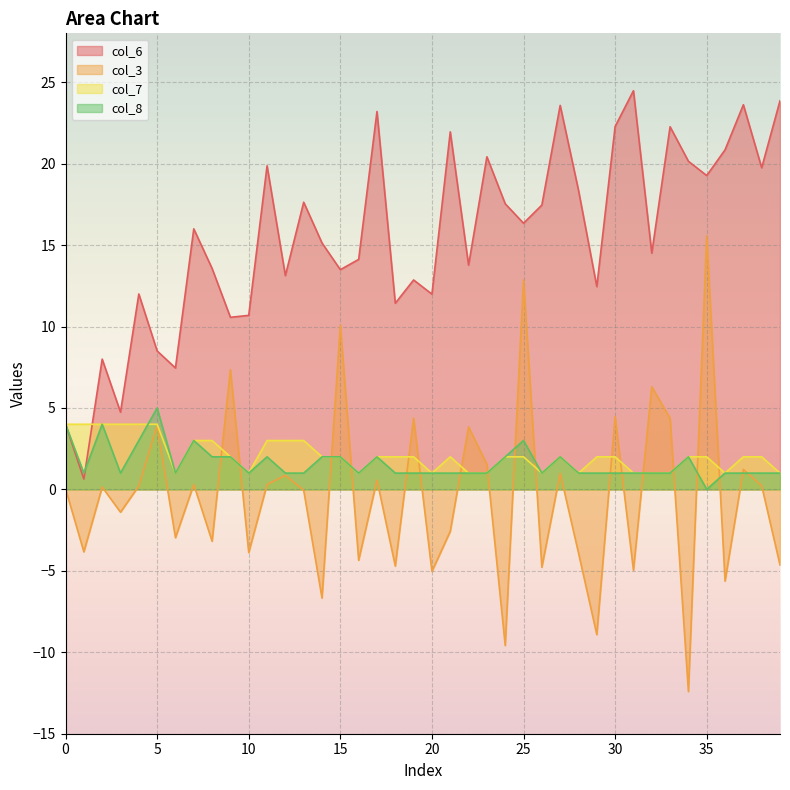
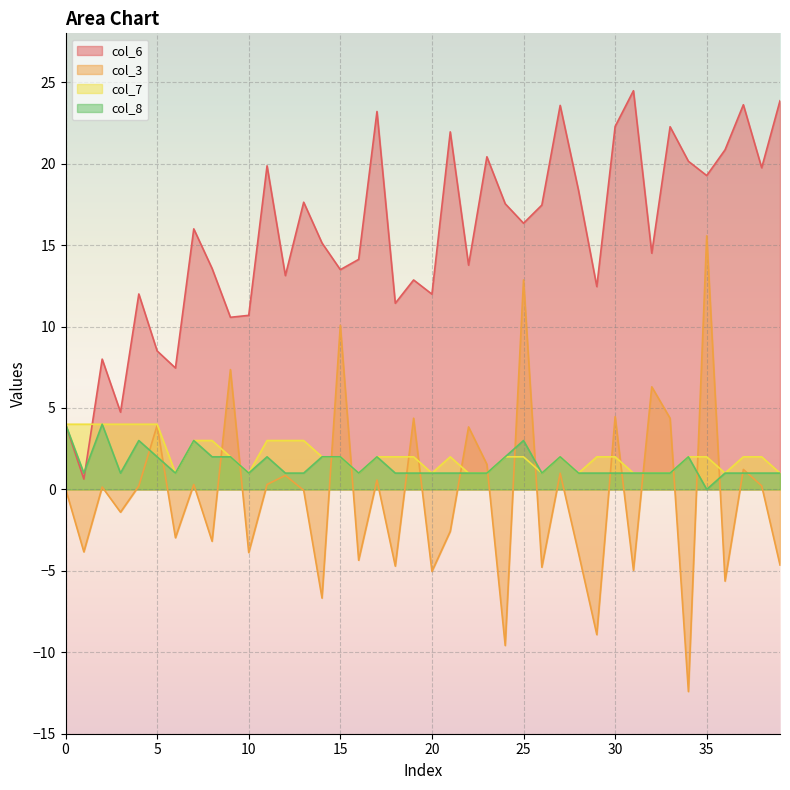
col_8, 5: 5 -> 2
